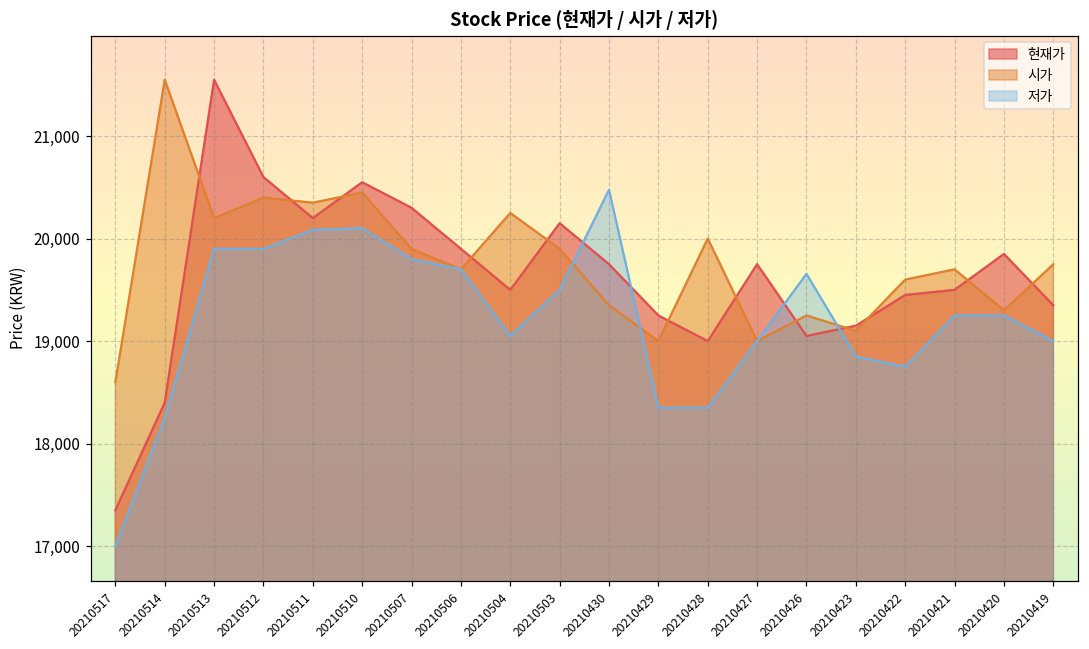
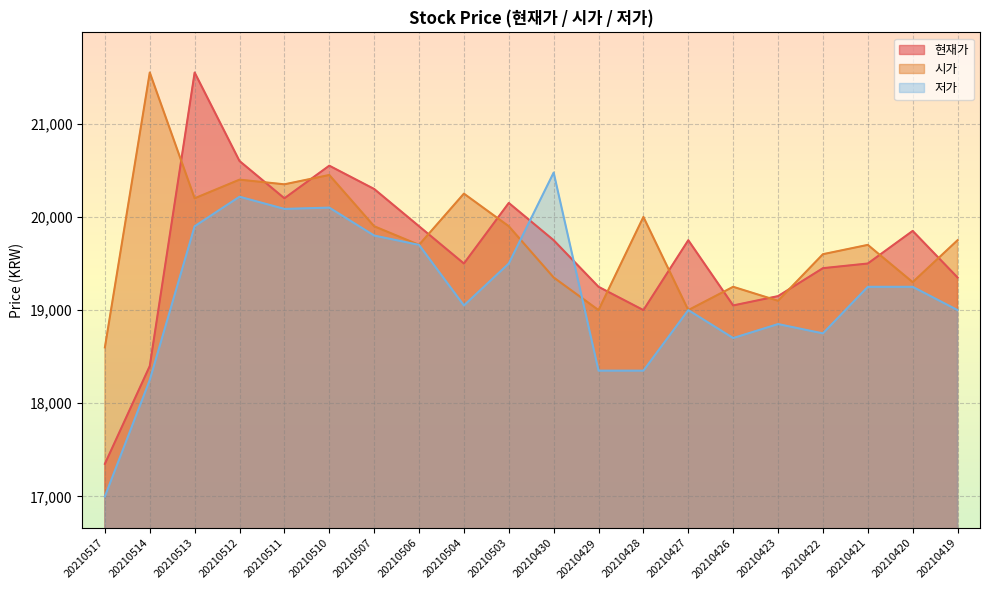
저가, 20210512: 19,900 -> 20,200
저가, 20210426: 19,700 -> 18,700
